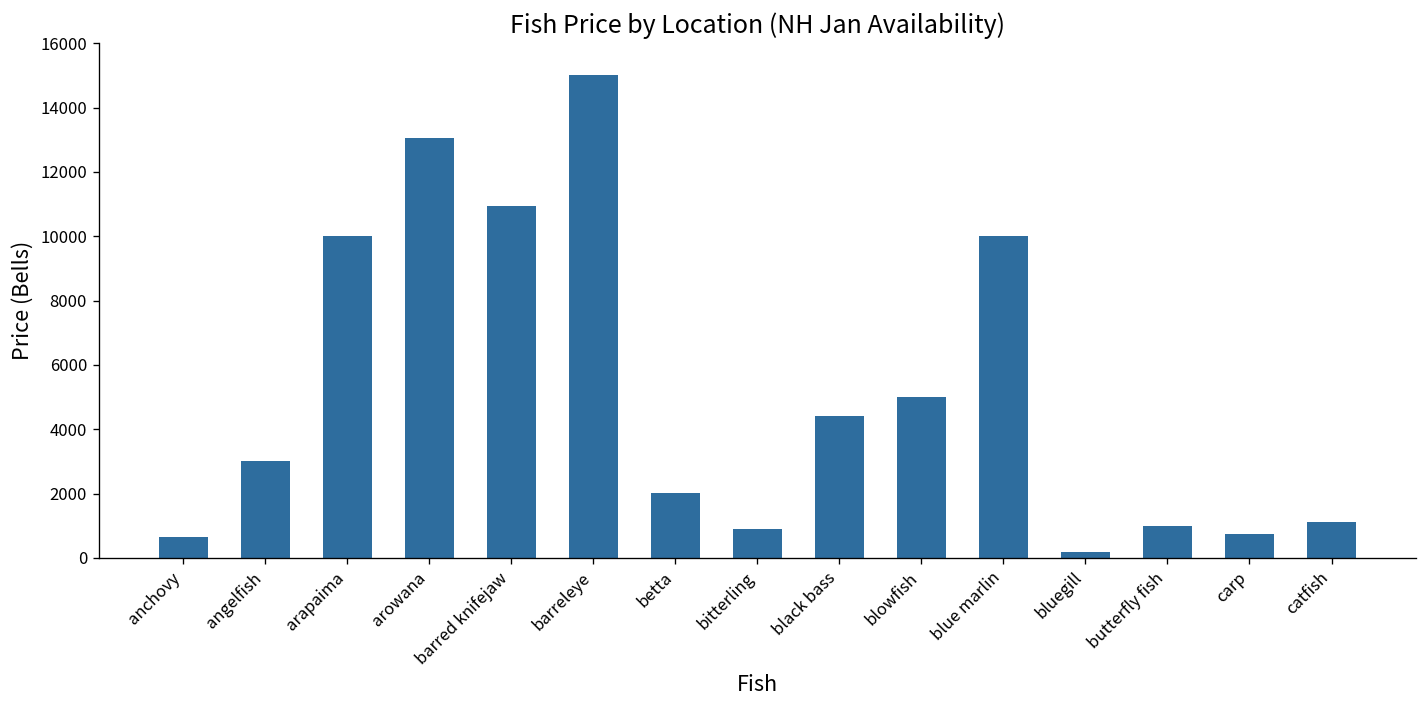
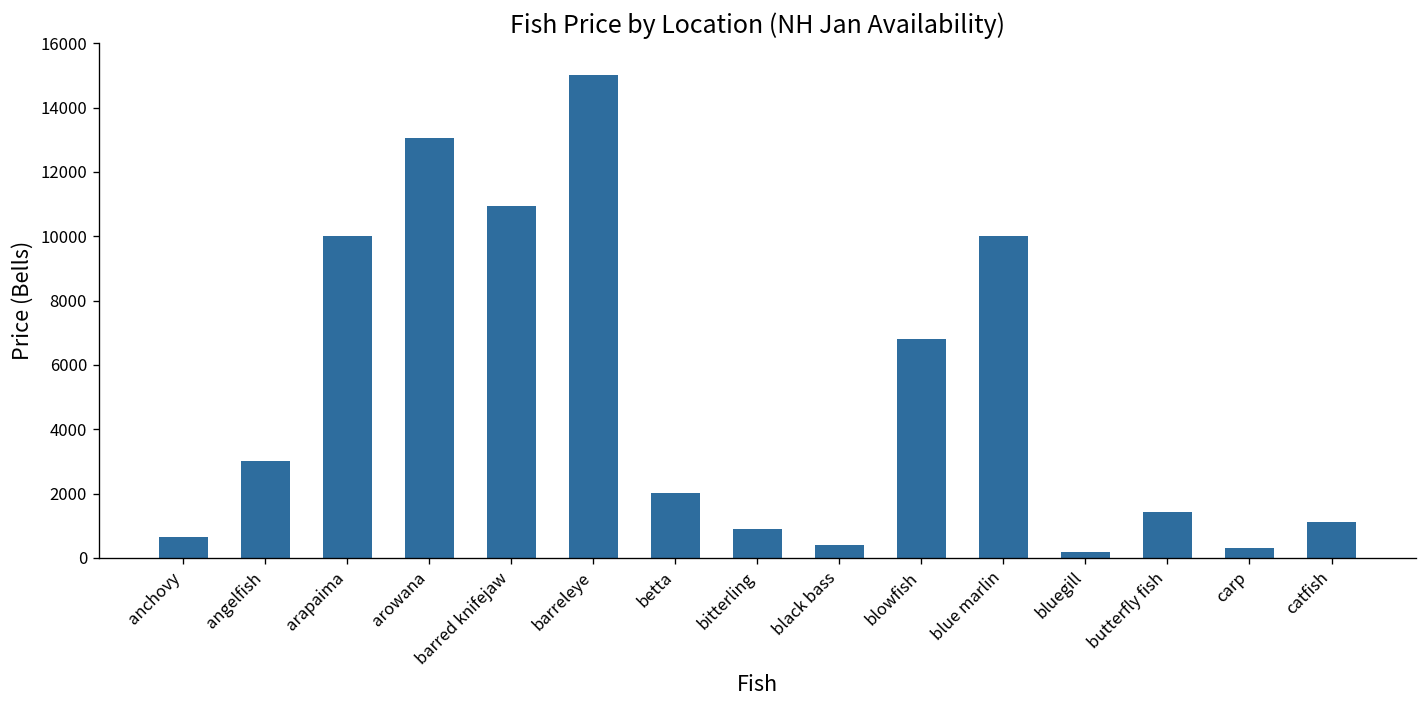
black bass: 4400 -> 400
blowfish: 5000 -> 6800
butterfly fish: 1000 -> 1400
carp: 700 -> 300
